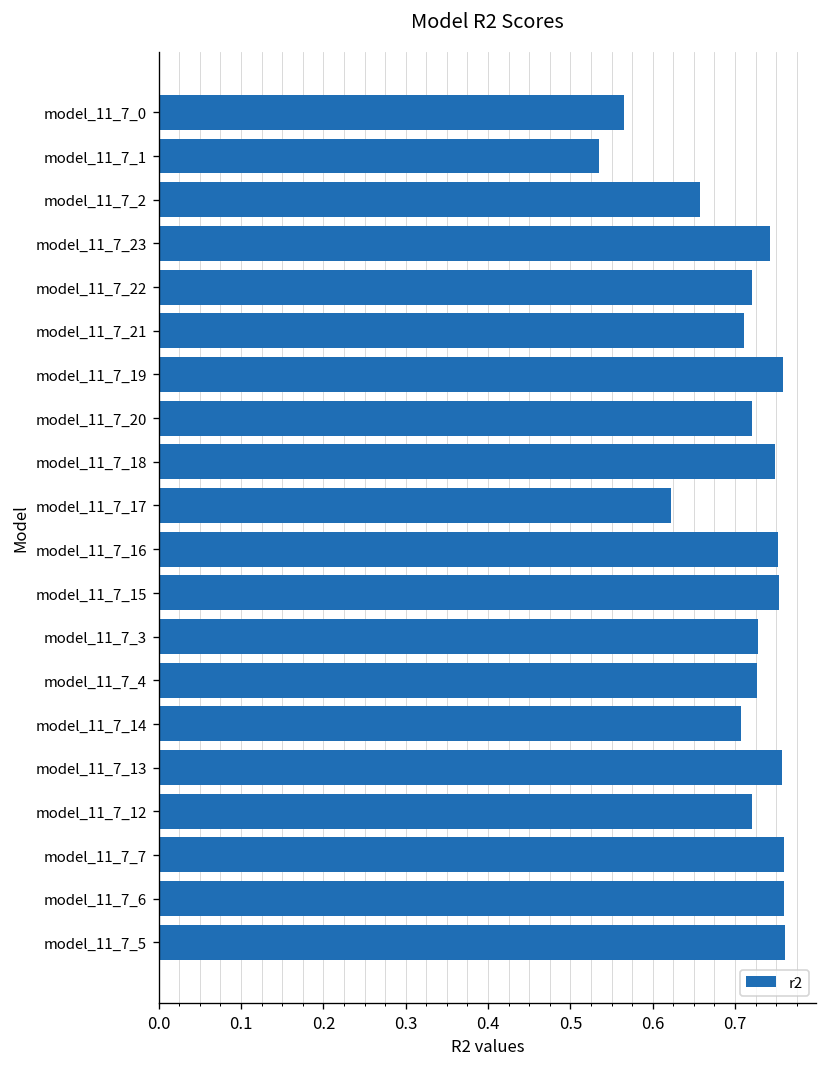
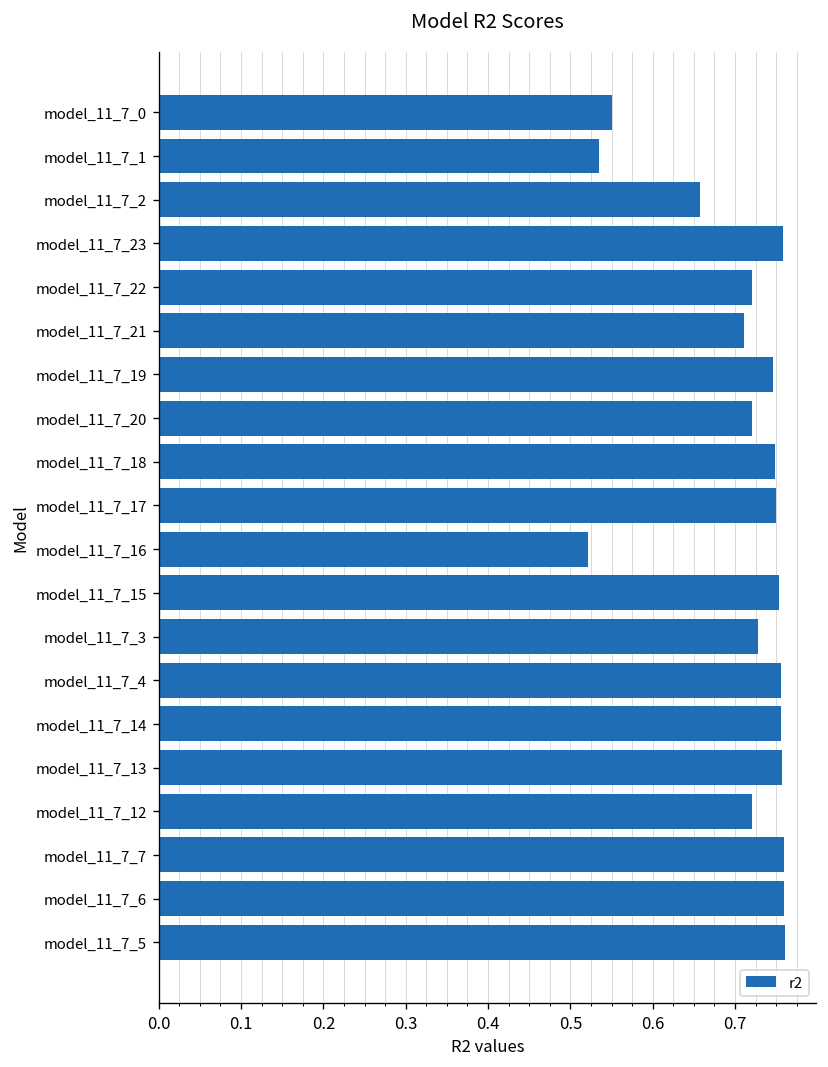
model_11_7_0: 0.57 -> 0.55
model_11_7_23: 0.74 -> 0.76
model_11_7_19: 0.76 -> 0.75
model_11_7_17: 0.62 -> 0.75
model_11_7_16: 0.75 -> 0.52
model_11_7_4: 0.73 -> 0.76
model_11_7_14: 0.71 -> 0.76
